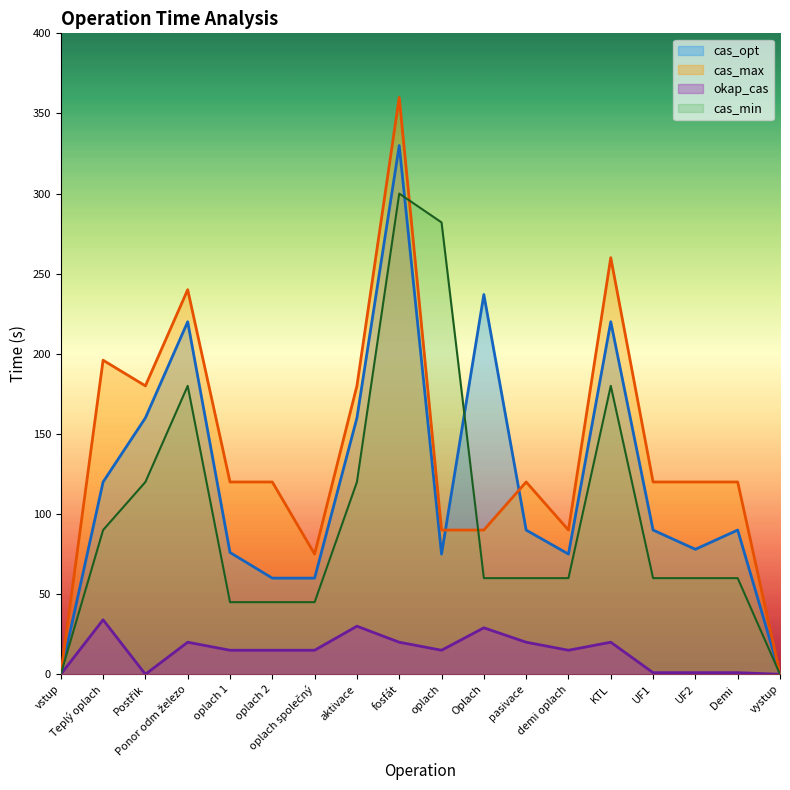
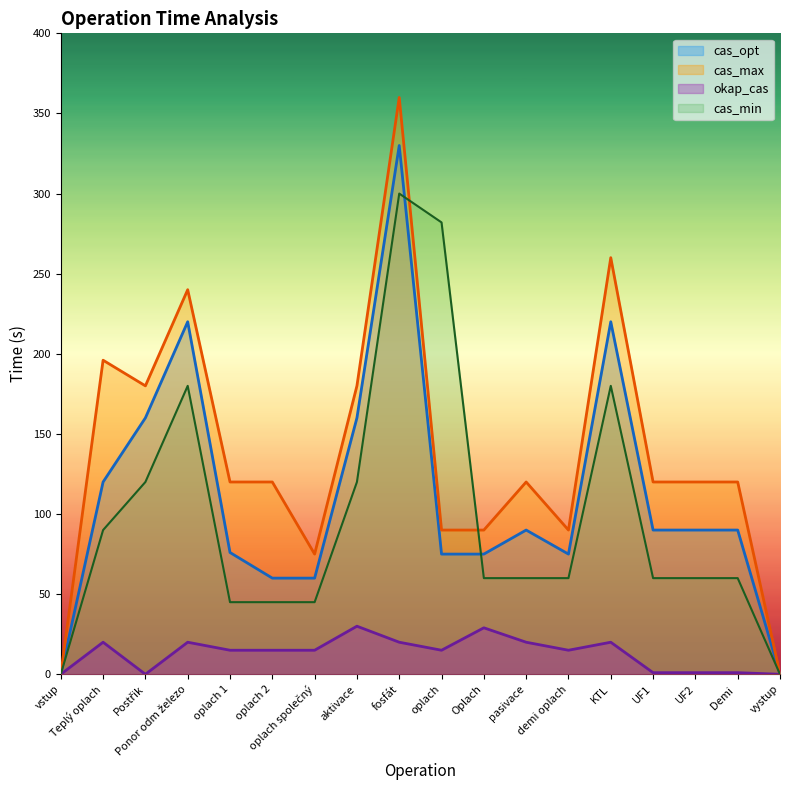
okap_cas, Teplý oplach: 34 -> 20
cas_opt, Oplach: 237 -> 75
cas_opt, UF2: 78 -> 90
